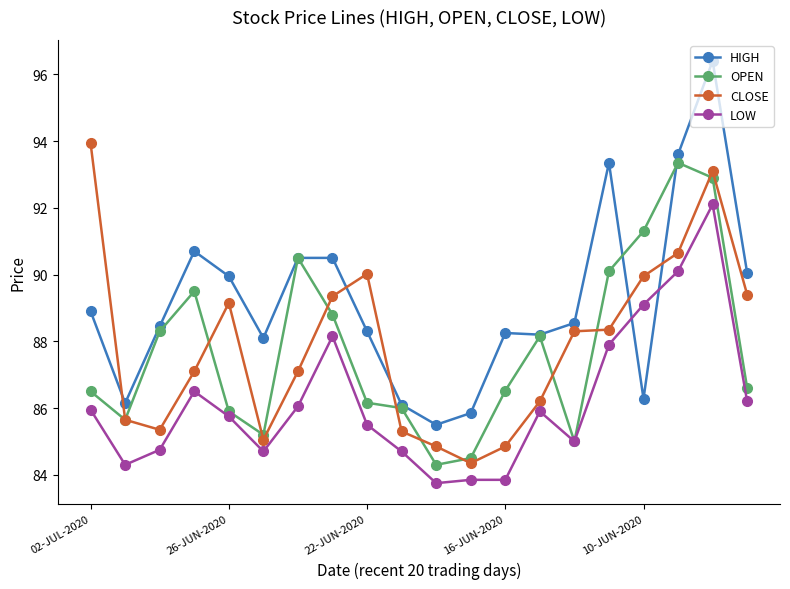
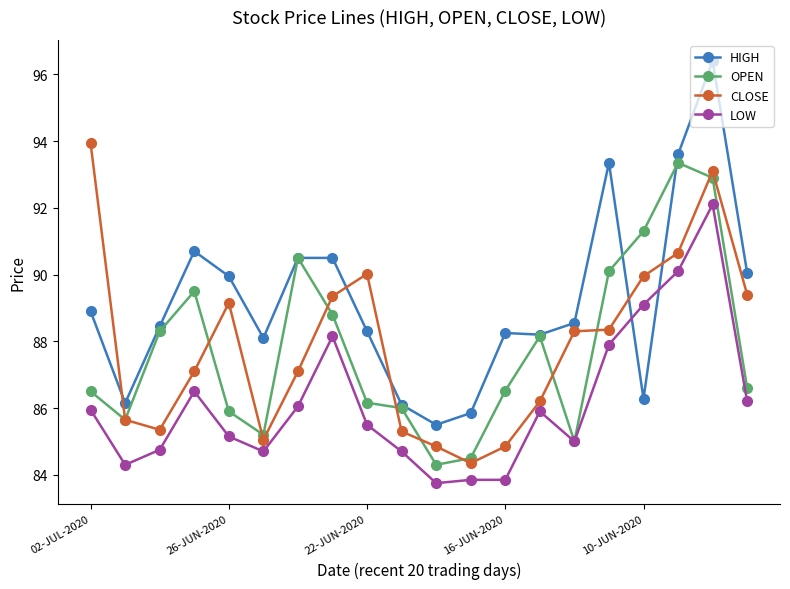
LOW, 26-JUN-2020: 85.8 -> 85.2
